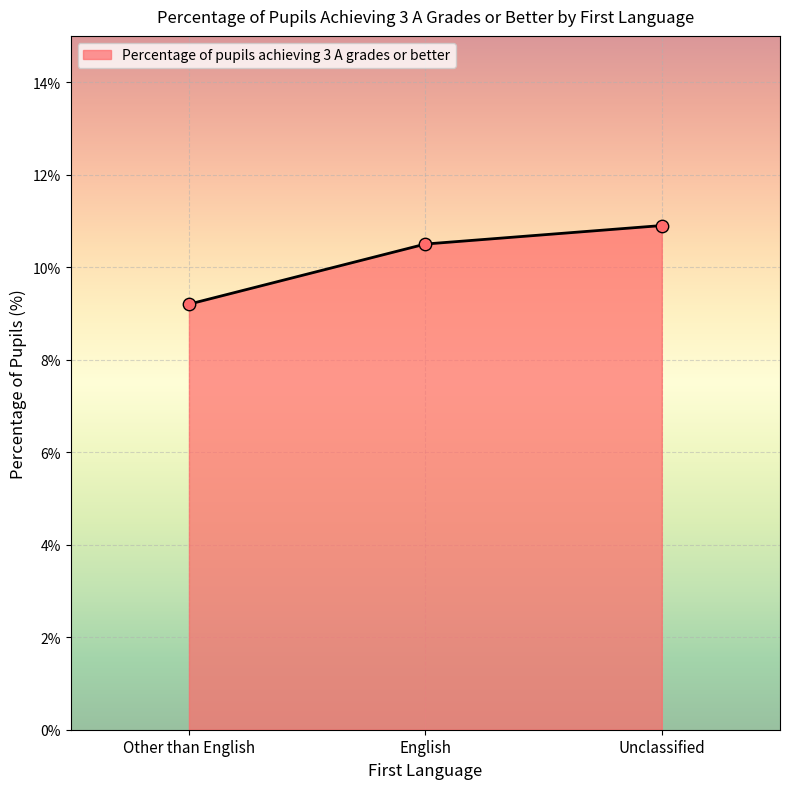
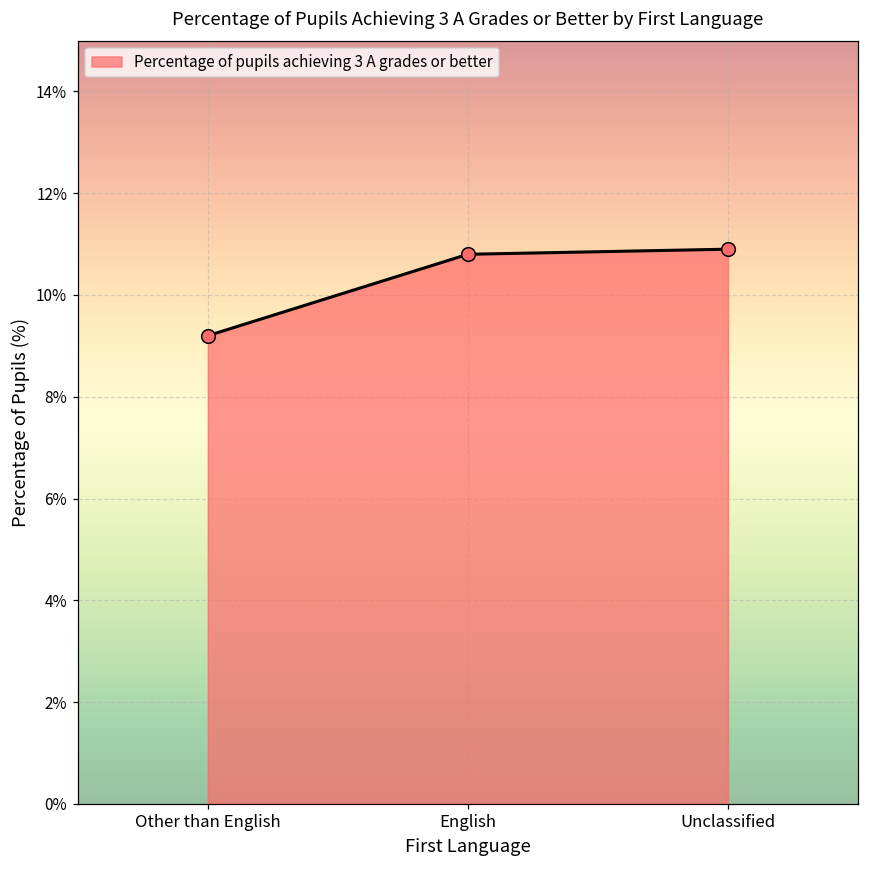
English: 10.5% -> 10.8%
